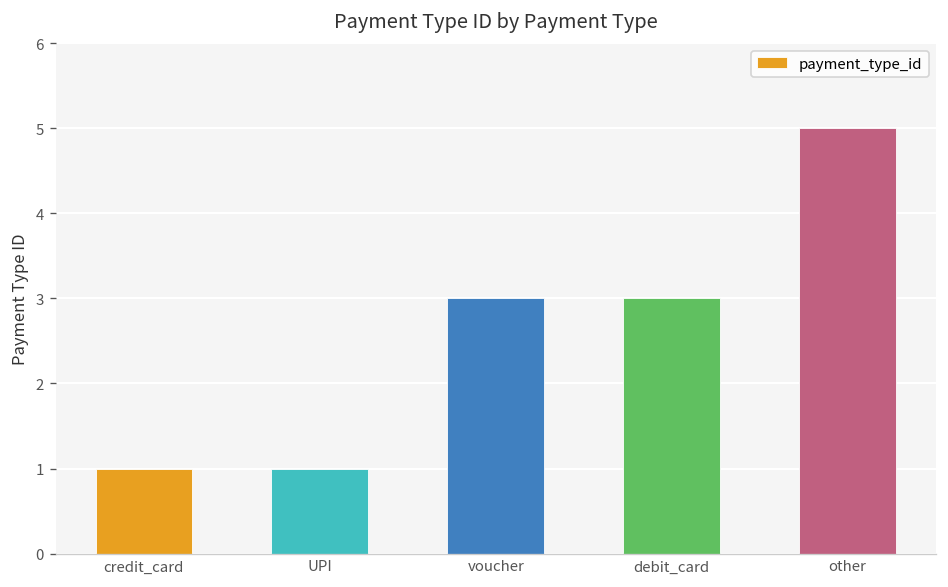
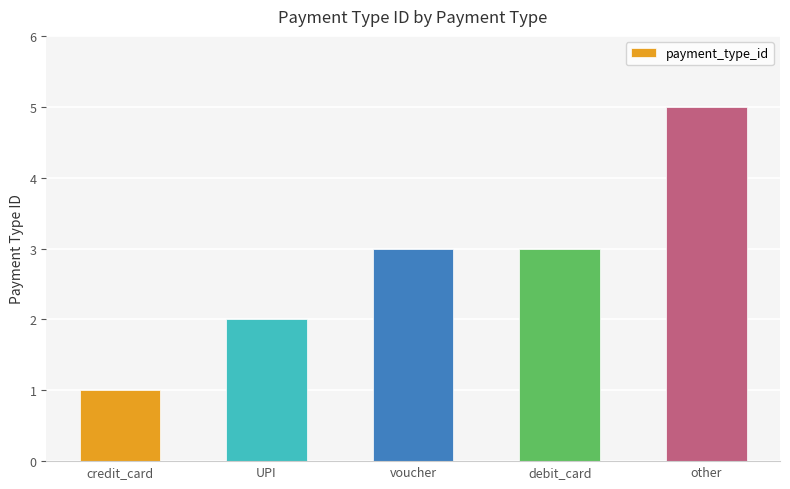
UPI: 1 -> 2
